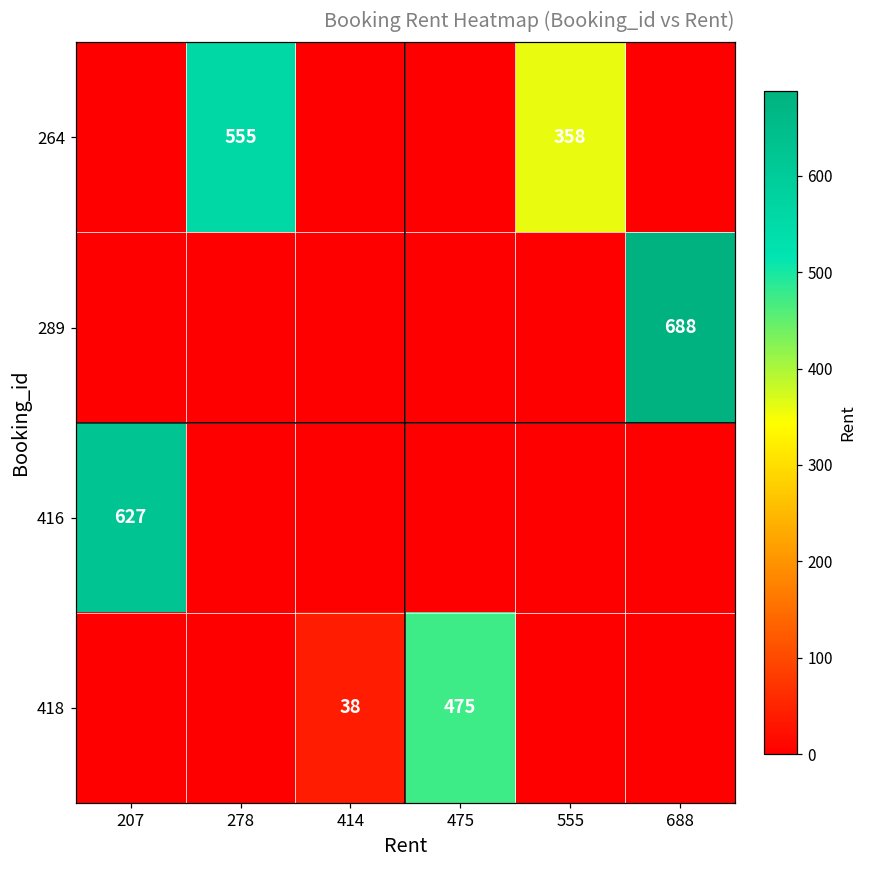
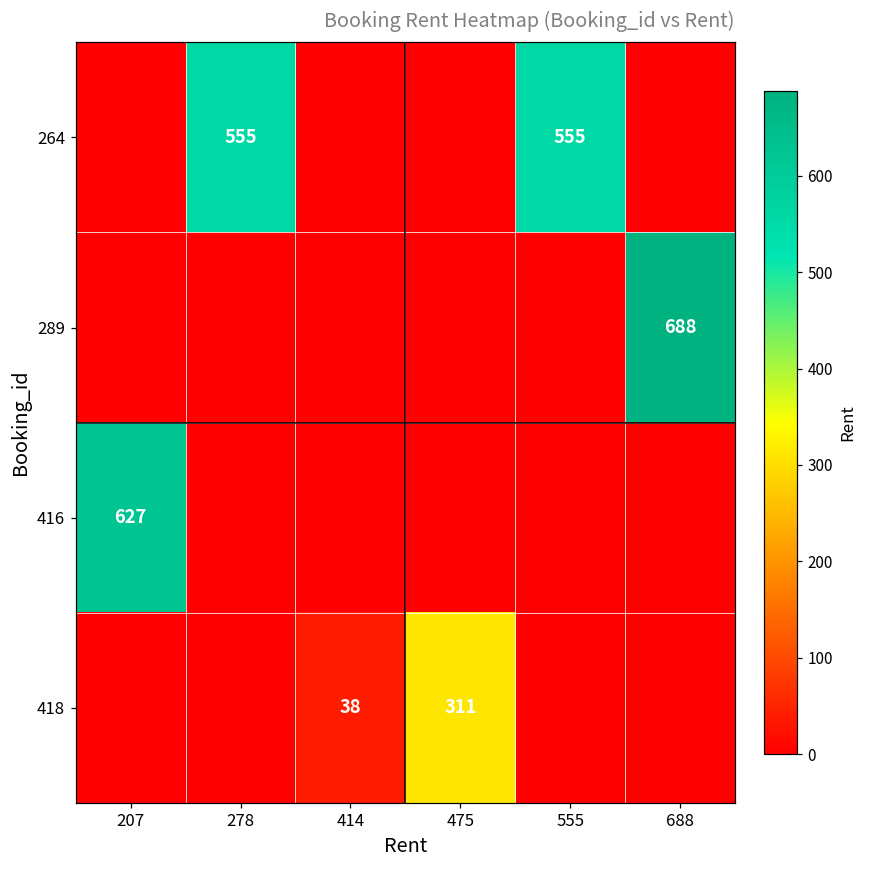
264, 555: 358 -> 555
418, 475: 475 -> 311
